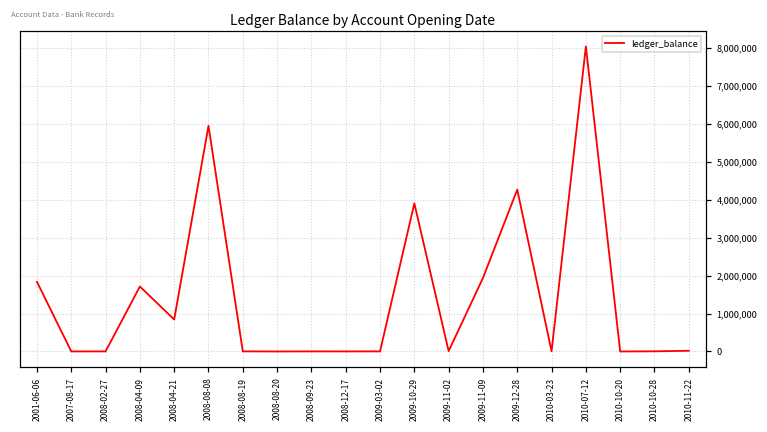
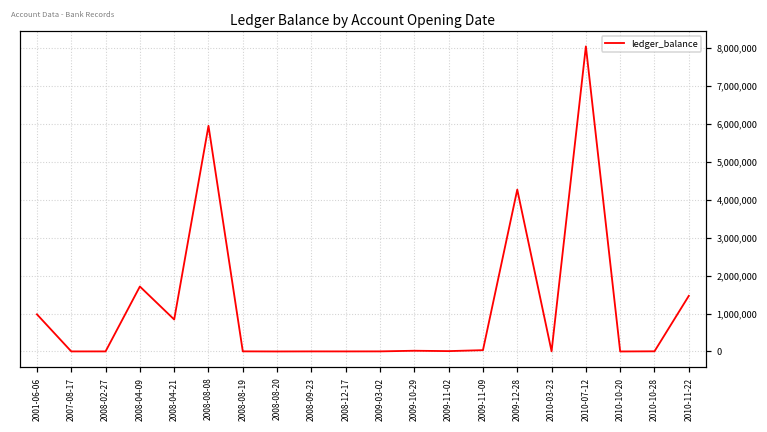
2001-06-06: 1,800,000 -> 1,000,000
2009-10-29: 3,900,000 -> 0
2009-11-09: 1,900,000 -> 0
2010-11-22: 0 -> 1,500,000
